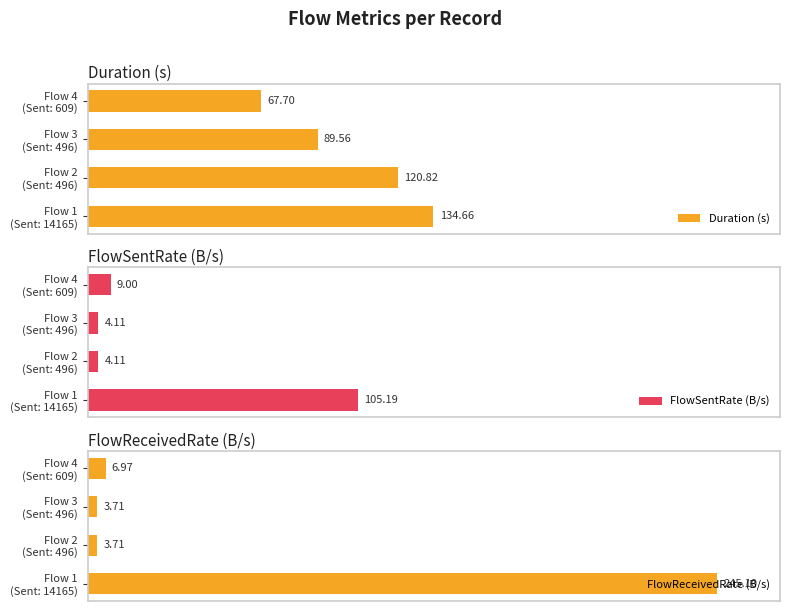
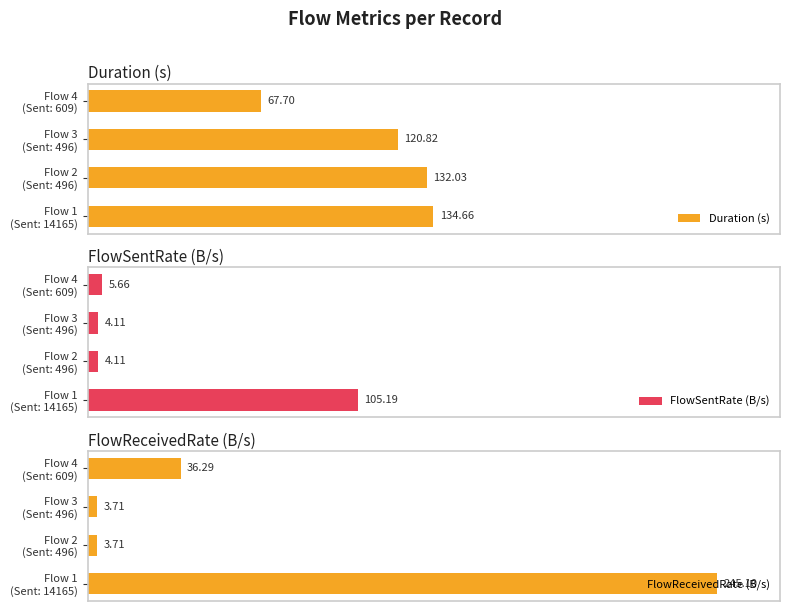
Duration (s), Flow 3 (Sent: 496): 89.56 -> 120.82
Duration (s), Flow 2 (Sent: 496): 120.82 -> 132.03
FlowSentRate (B/s), Flow 4 (Sent: 609): 9.00 -> 5.66
FlowReceivedRate (B/s), Flow 4 (Sent: 609): 6.97 -> 36.29
